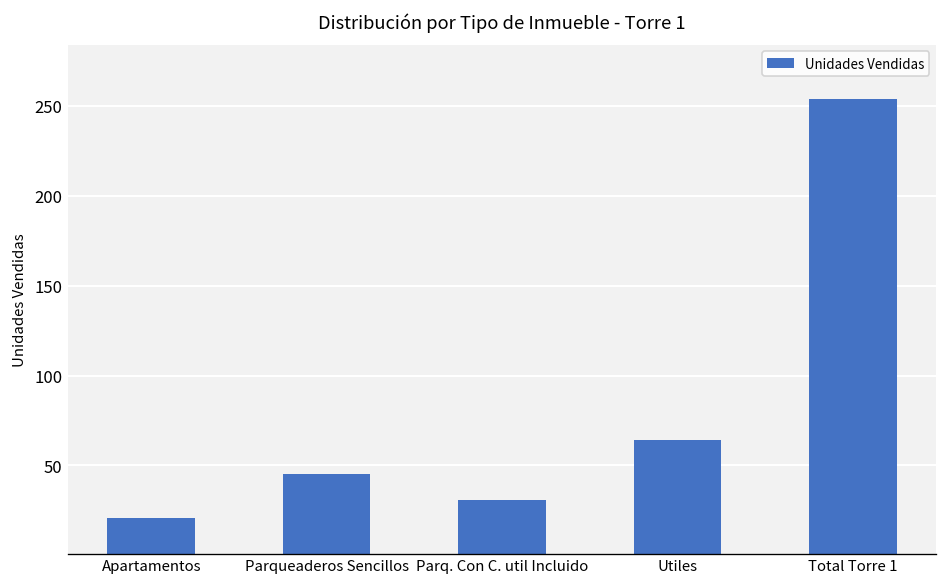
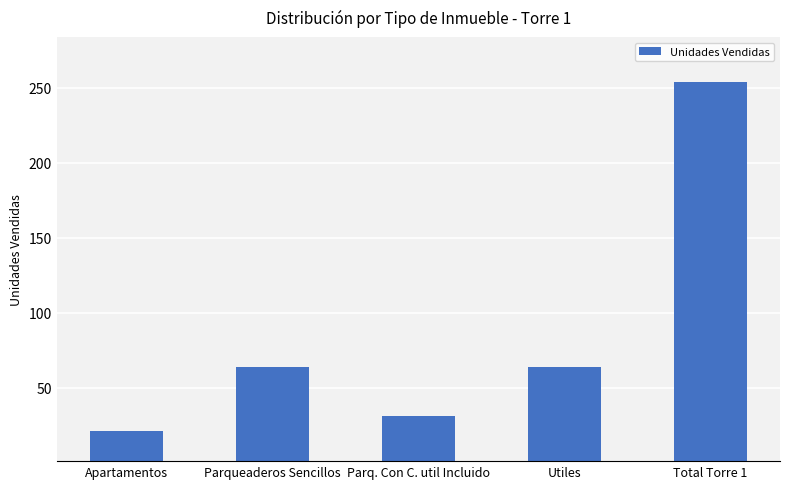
Parqueaderos Sencillos: 45 -> 64
